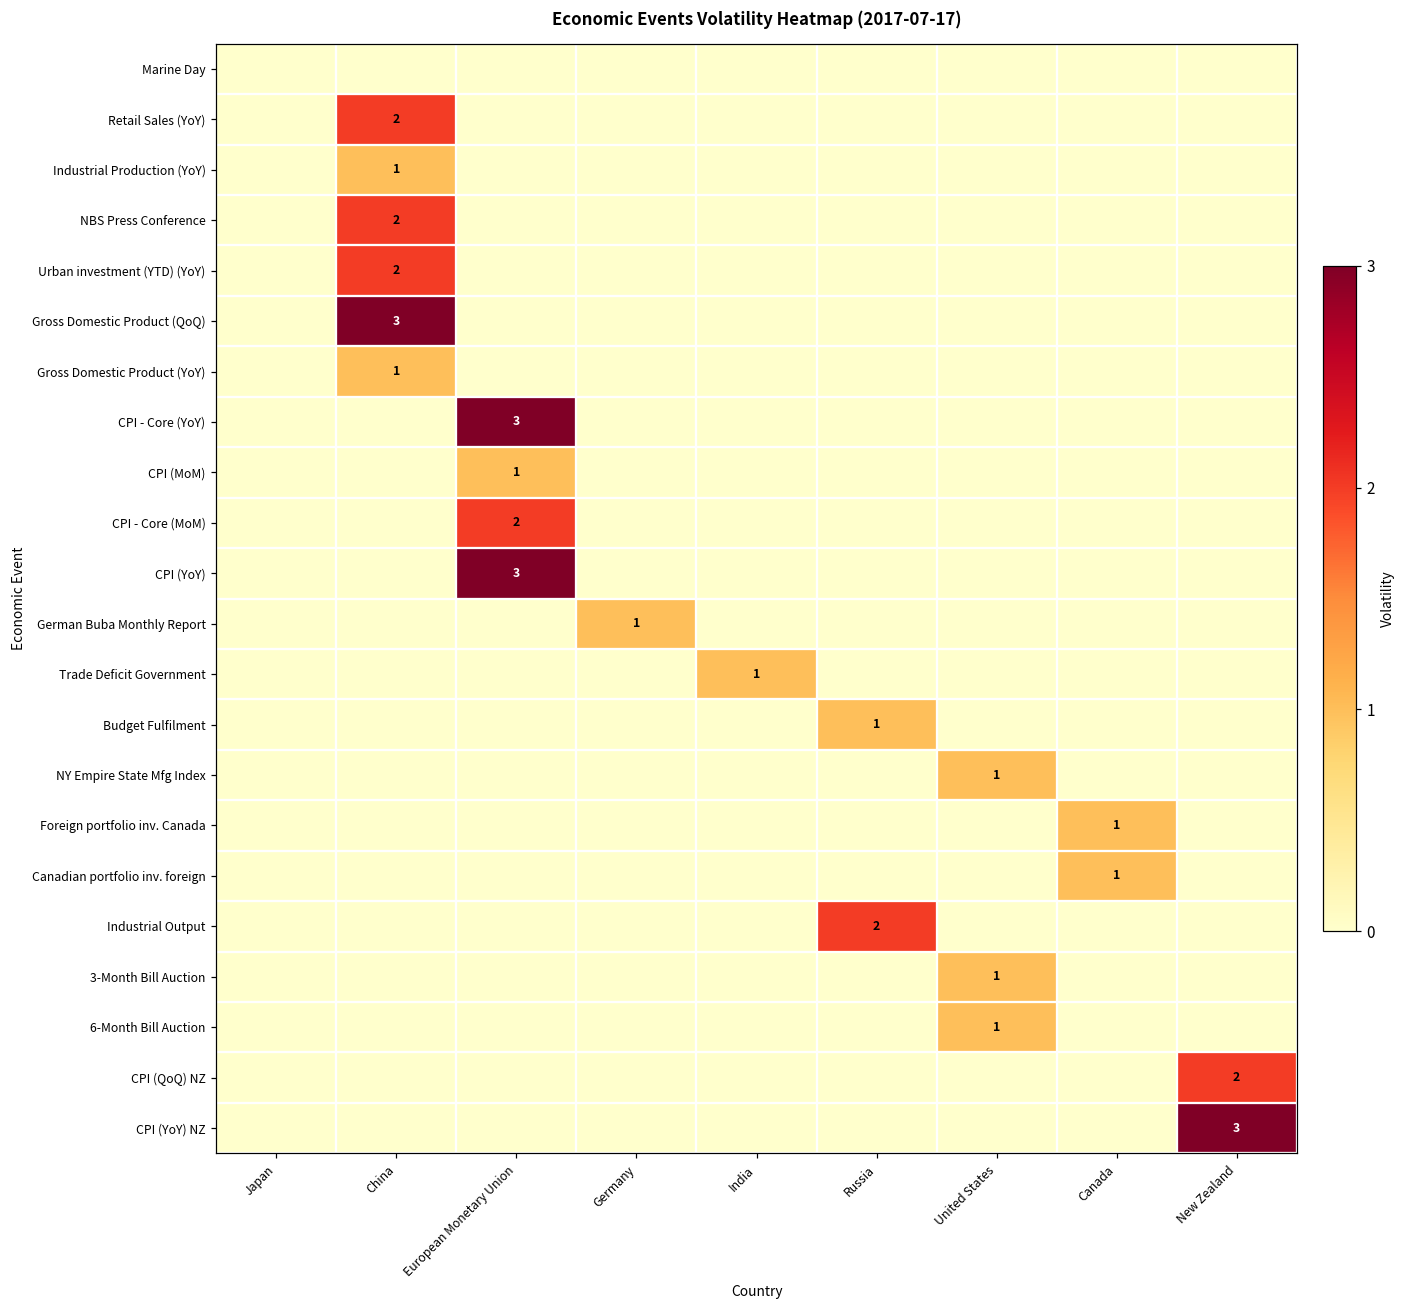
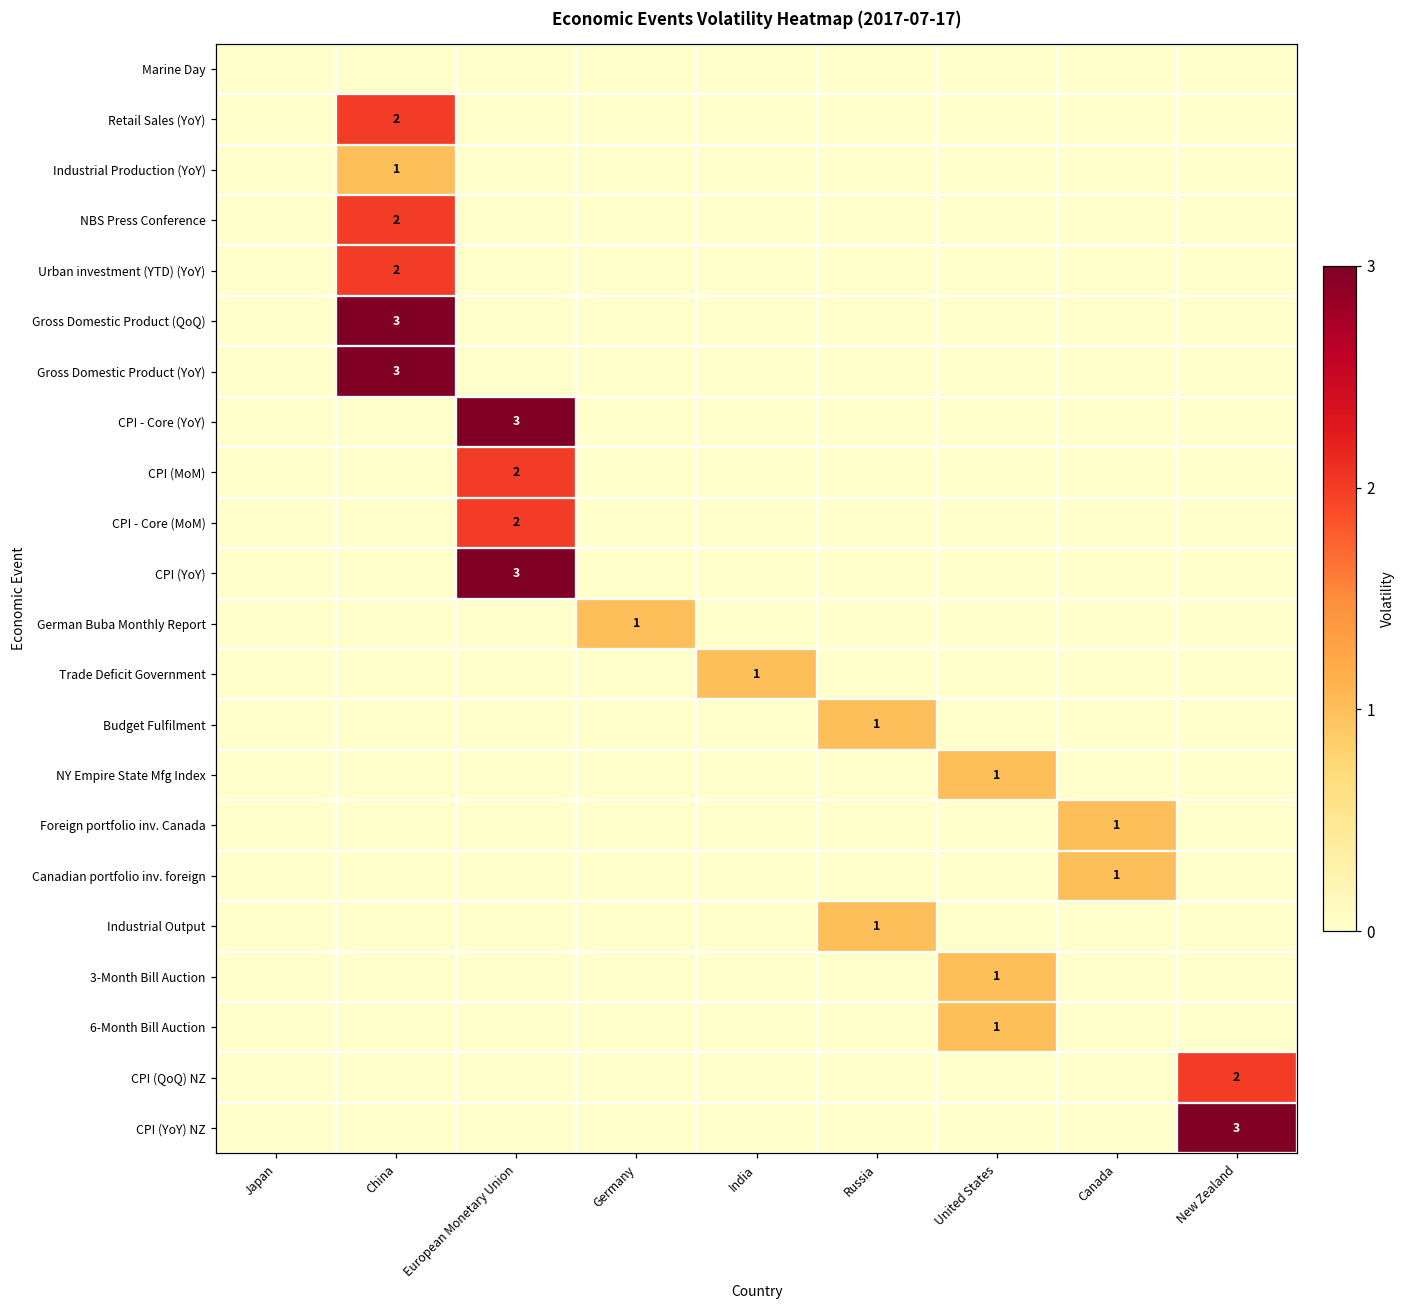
Gross Domestic Product (YoY), China: 1 -> 3
CPI (MoM), European Monetary Union: 1 -> 2
Industrial Output, Russia: 2 -> 1
